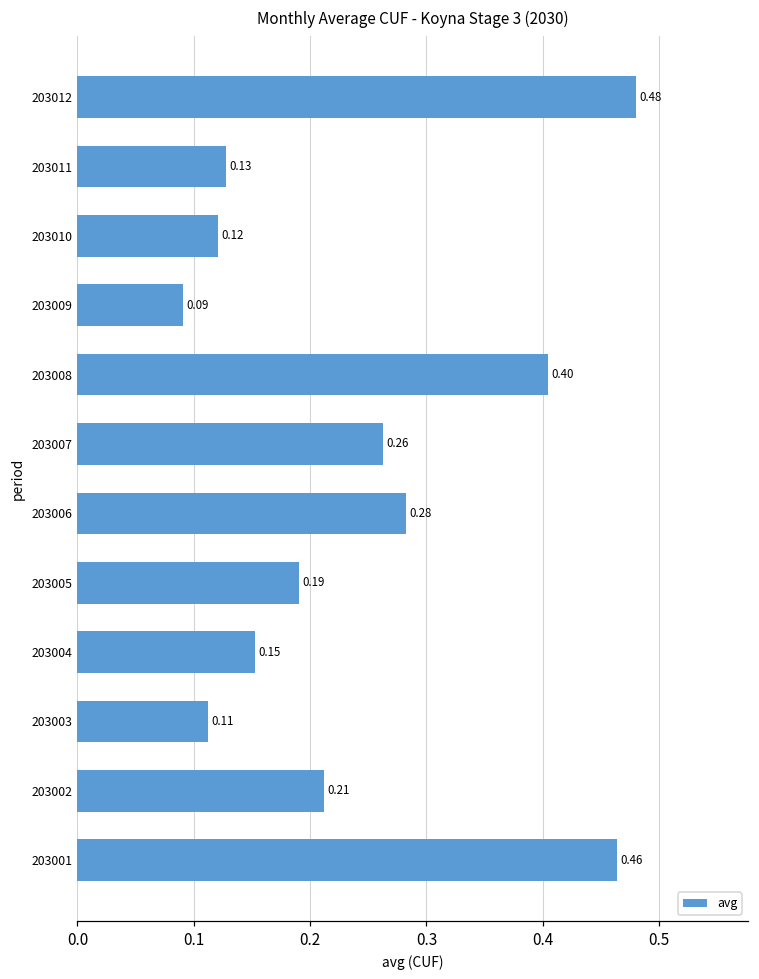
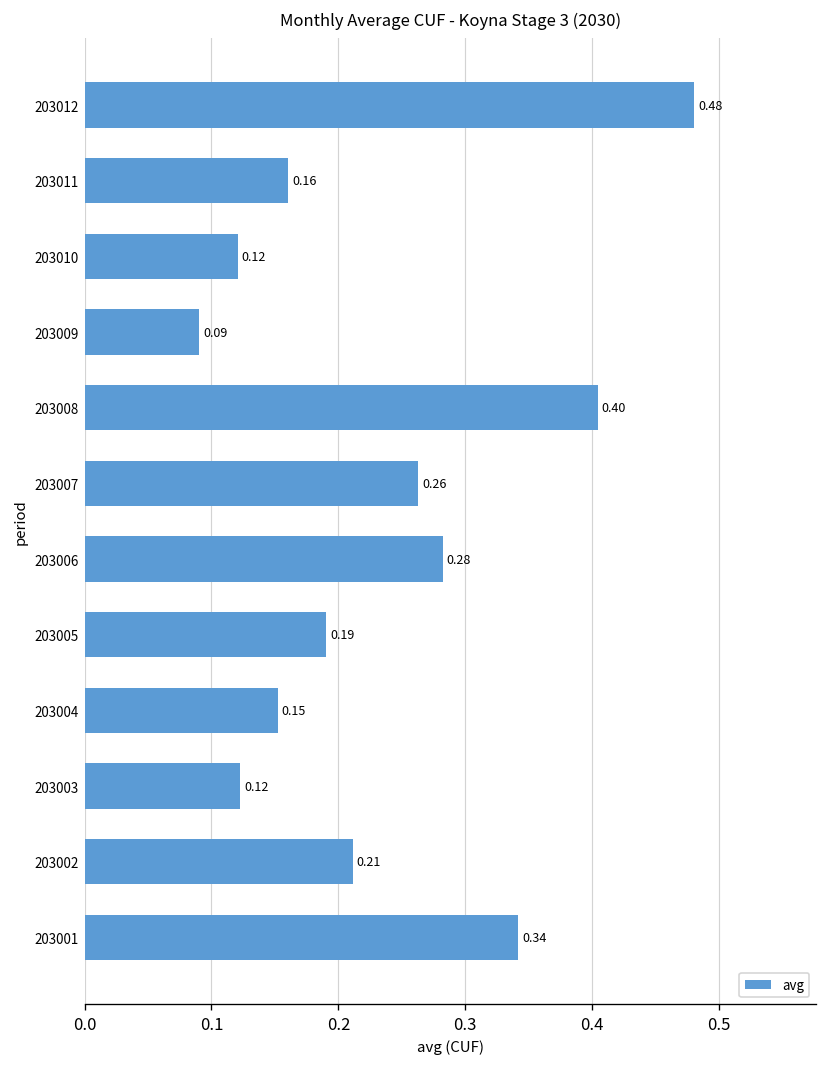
203011: 0.13 -> 0.16
203003: 0.11 -> 0.12
203001: 0.46 -> 0.34
